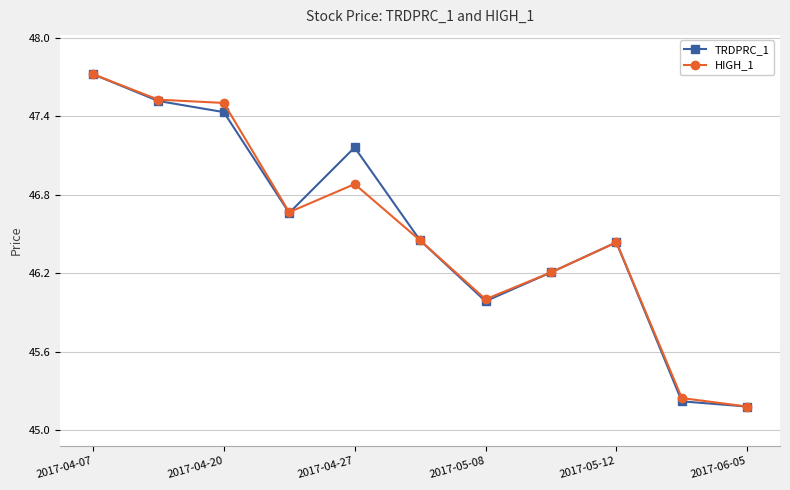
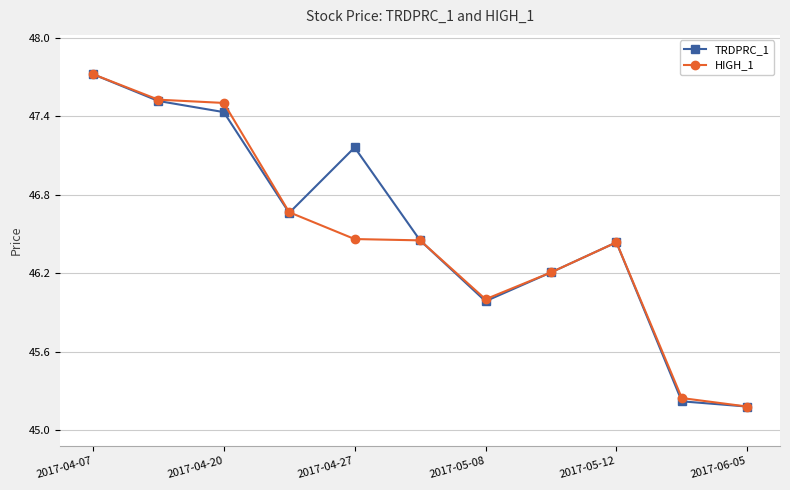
HIGH_1, 2017-04-27: 46.88 -> 46.46
